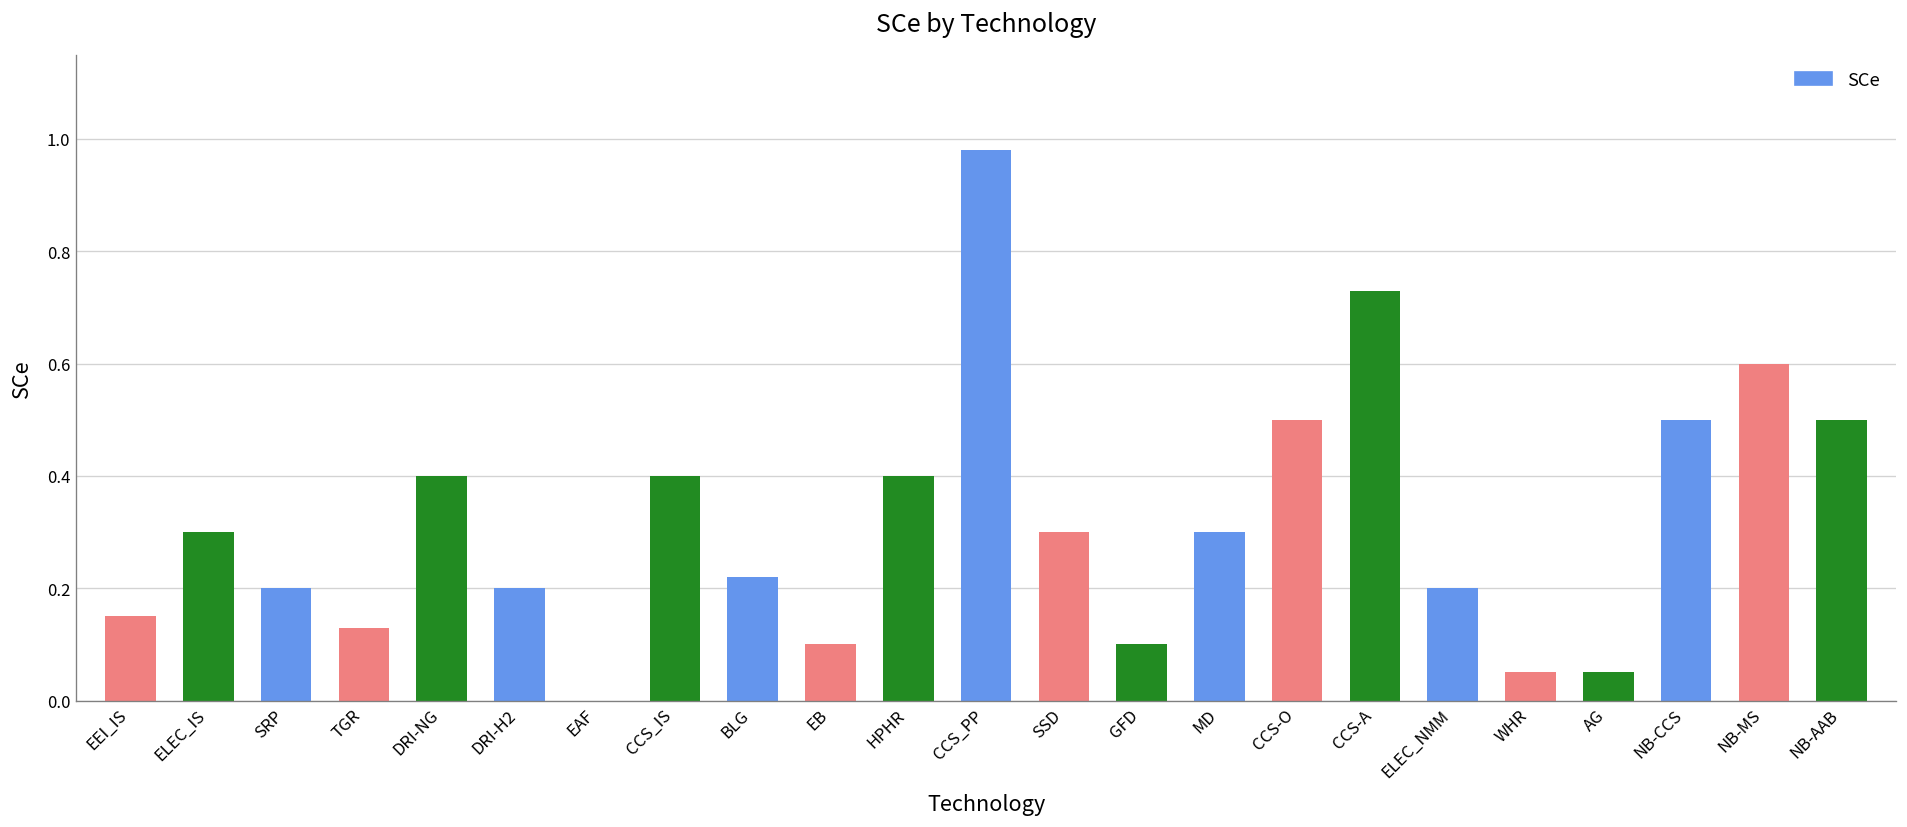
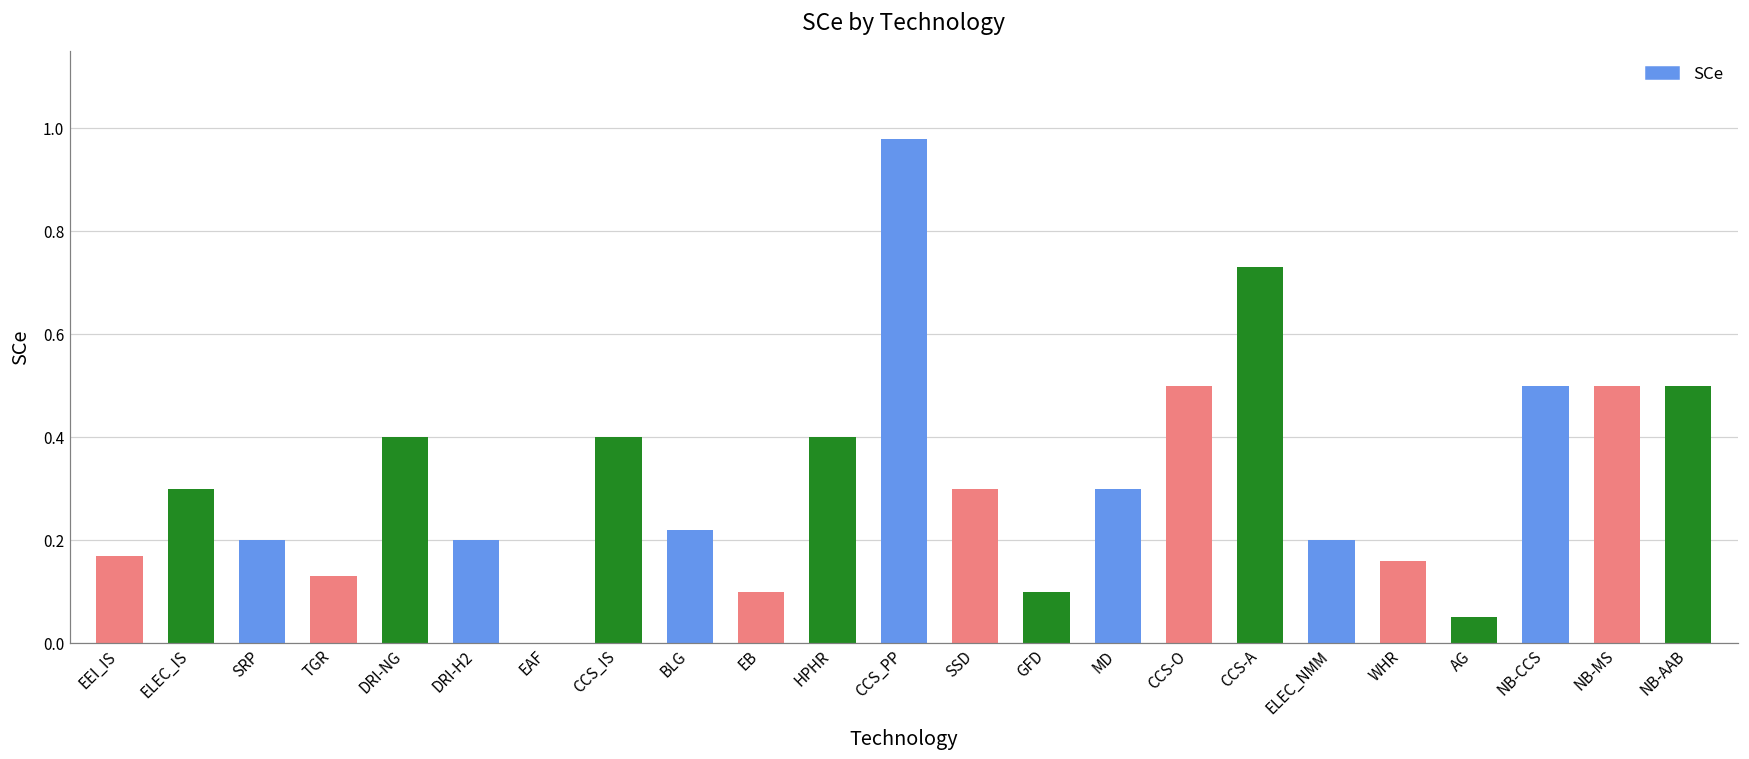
EEI_IS: 0.15 -> 0.17
WHR: 0.05 -> 0.16
NB-MS: 0.6 -> 0.5
